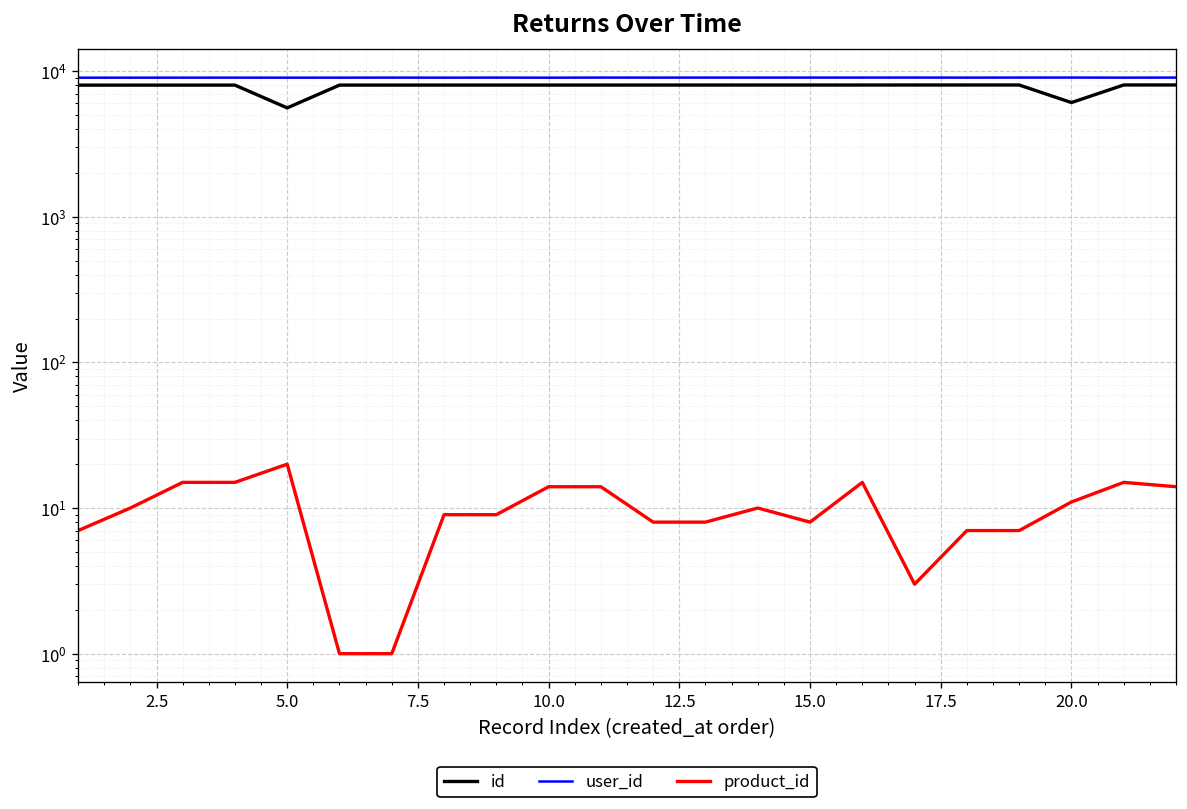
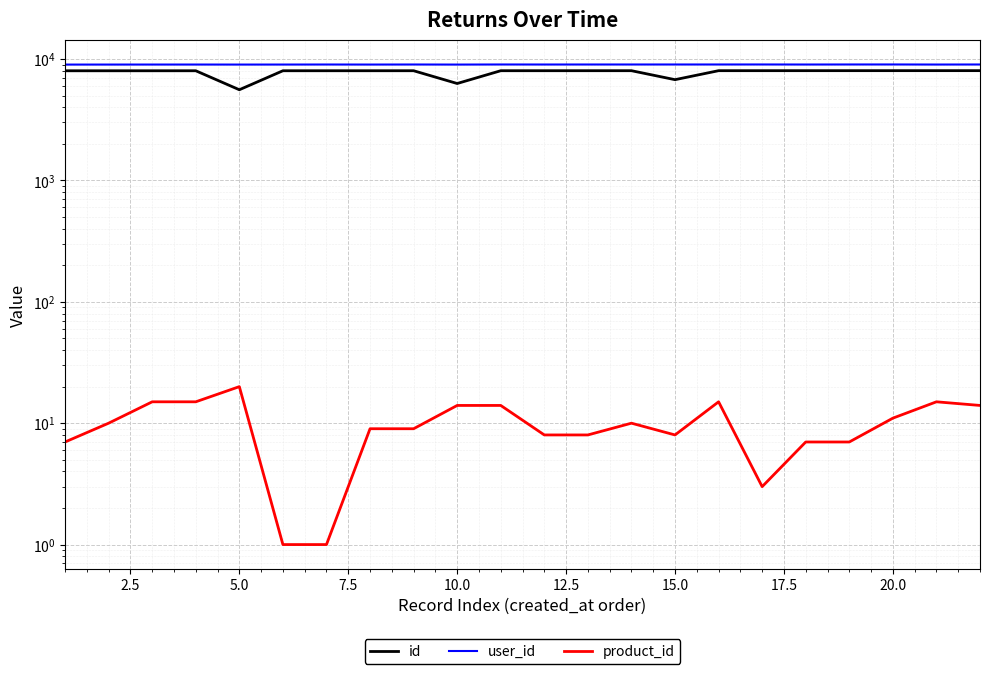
id, 10.0: 8000 -> 6000
id, 15.0: 8000 -> 7000
id, 20.0: 6000 -> 8000
